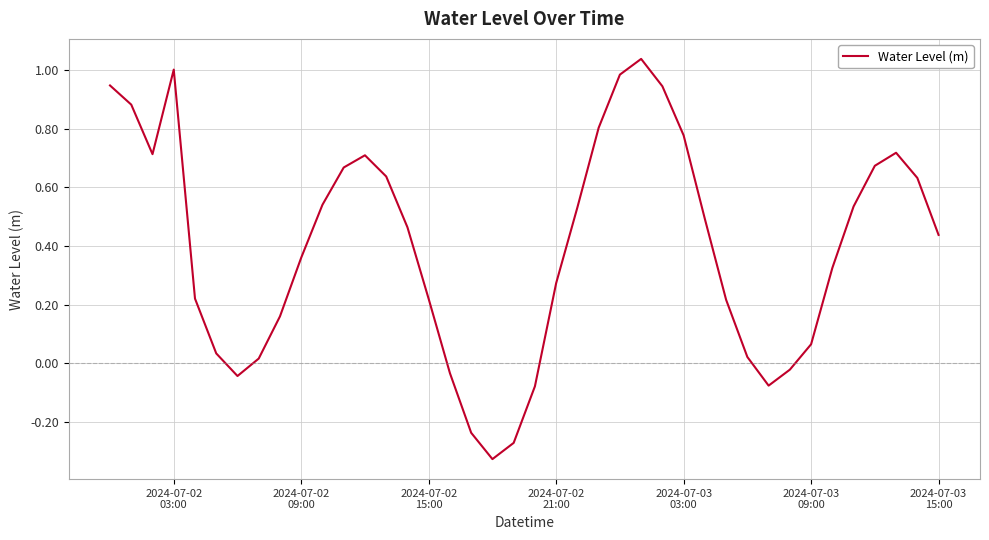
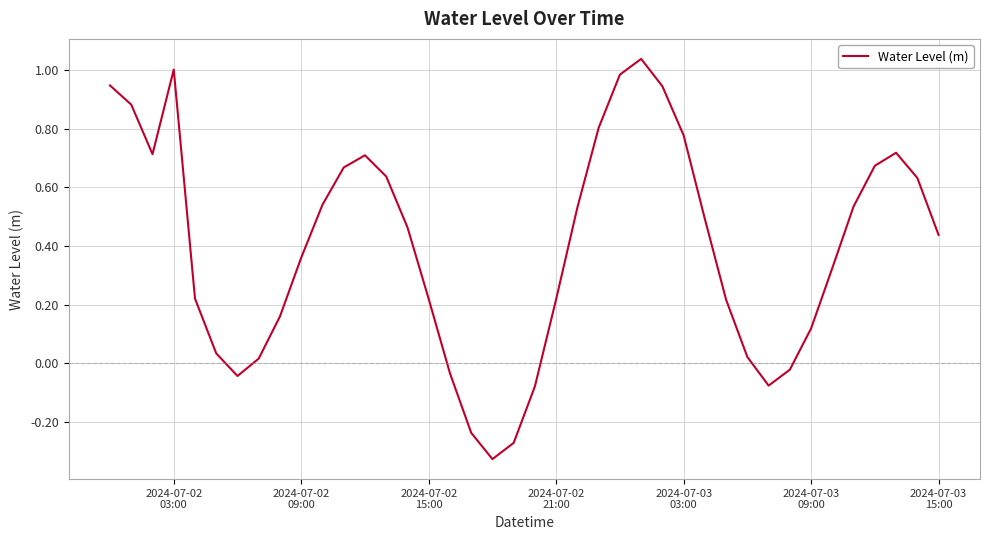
2024-07-02 21:00: 0.27 -> 0.22
2024-07-03 09:00: 0.06 -> 0.12
